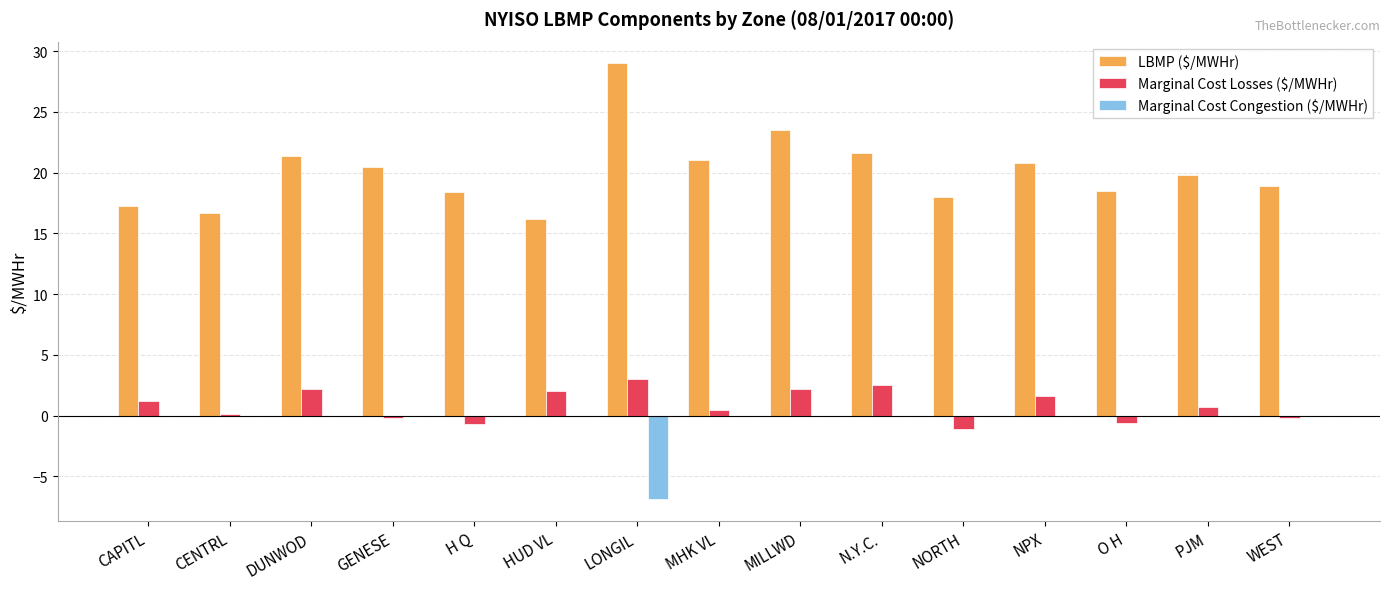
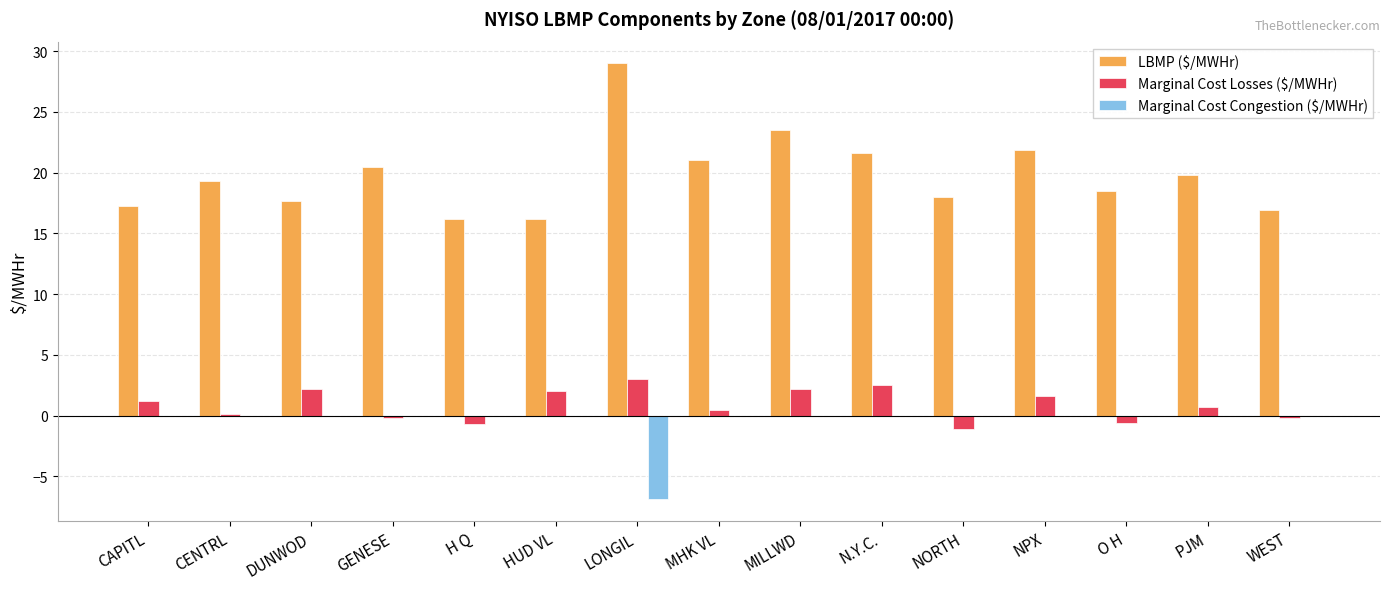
LBMP ($/MWHr), CENTRL: 16.7 -> 19.3
LBMP ($/MWHr), DUNWOD: 21.4 -> 17.7
LBMP ($/MWHr), H Q: 18.4 -> 16.2
LBMP ($/MWHr), NPX: 20.8 -> 21.9
LBMP ($/MWHr), WEST: 19.0 -> 16.9
